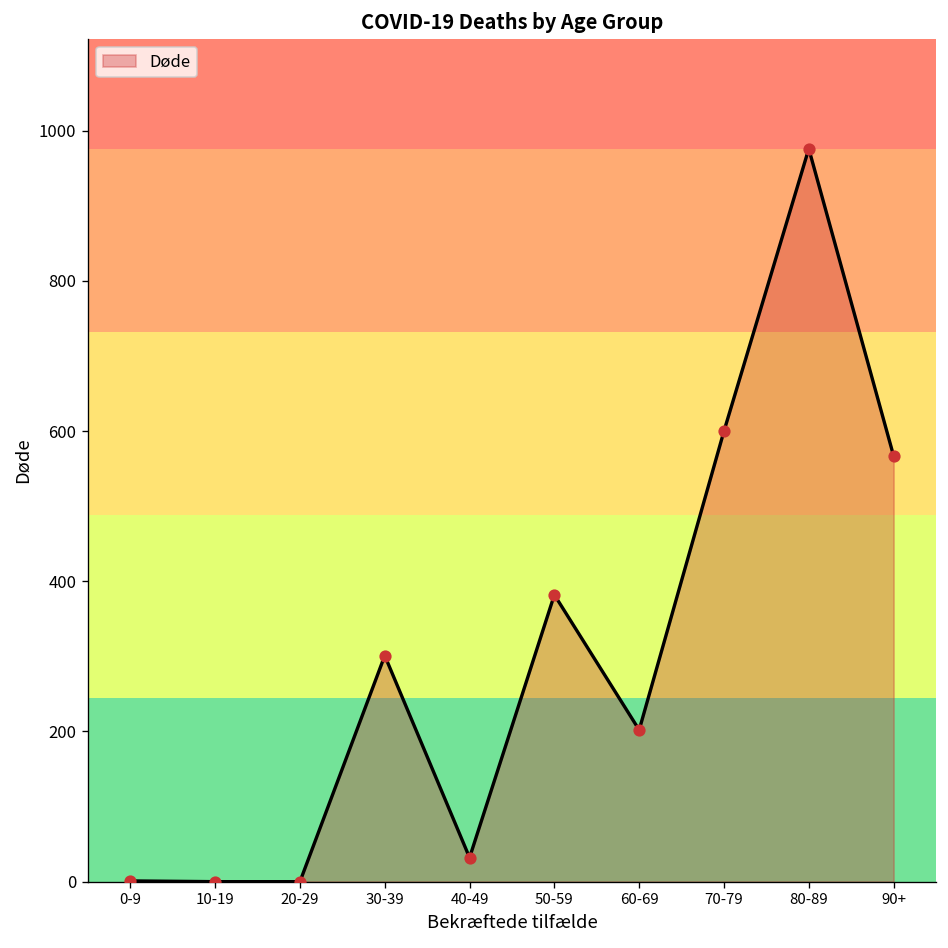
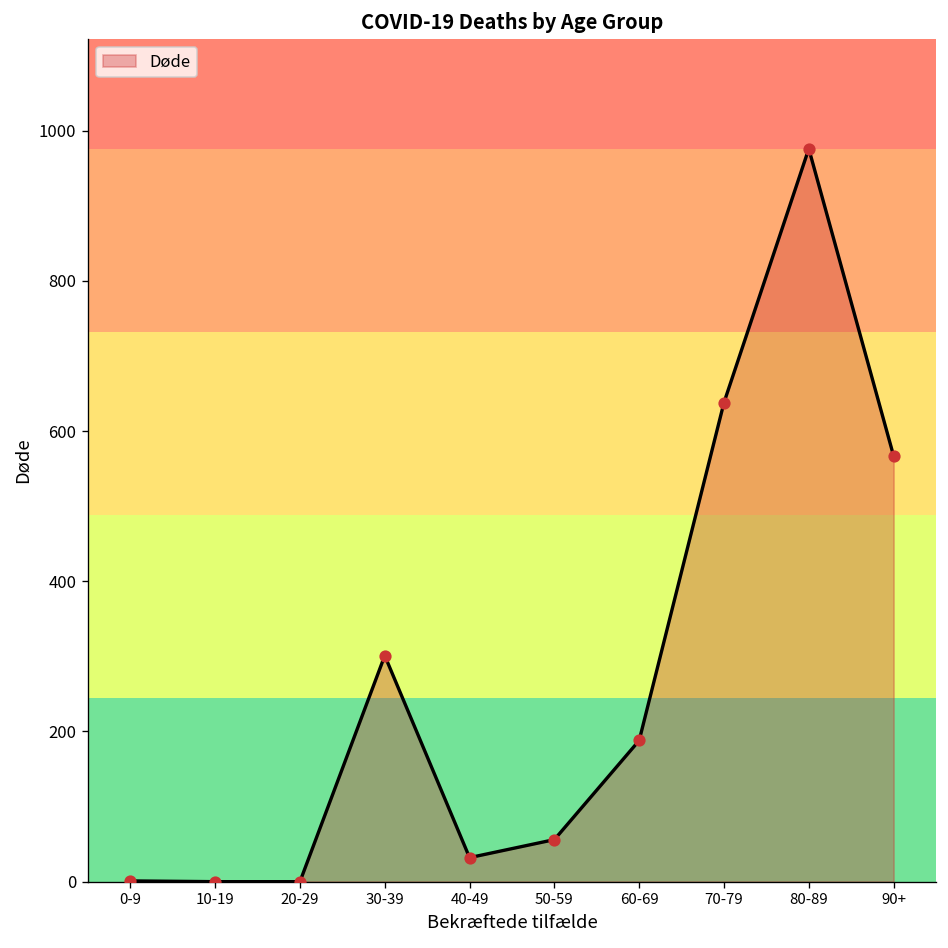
50-59: 380 -> 60
60-69: 200 -> 190
70-79: 600 -> 640
